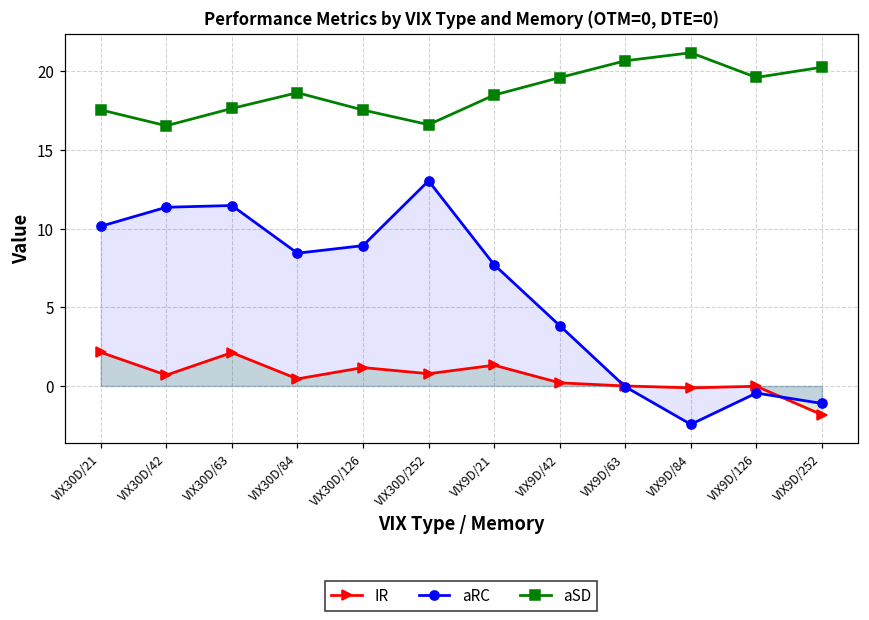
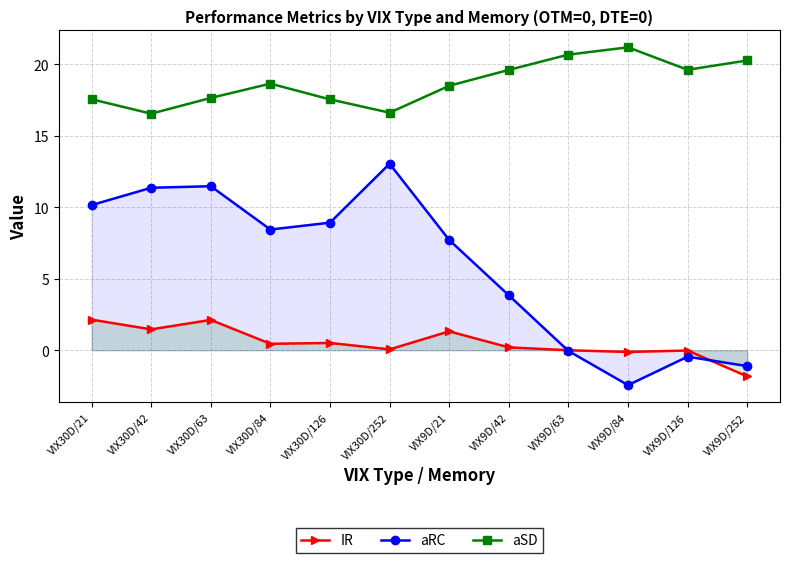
IR, VIX30D/42: 0.7 -> 1.5
IR, VIX30D/126: 1.2 -> 0.5
IR, VIX30D/252: 0.8 -> 0.1
